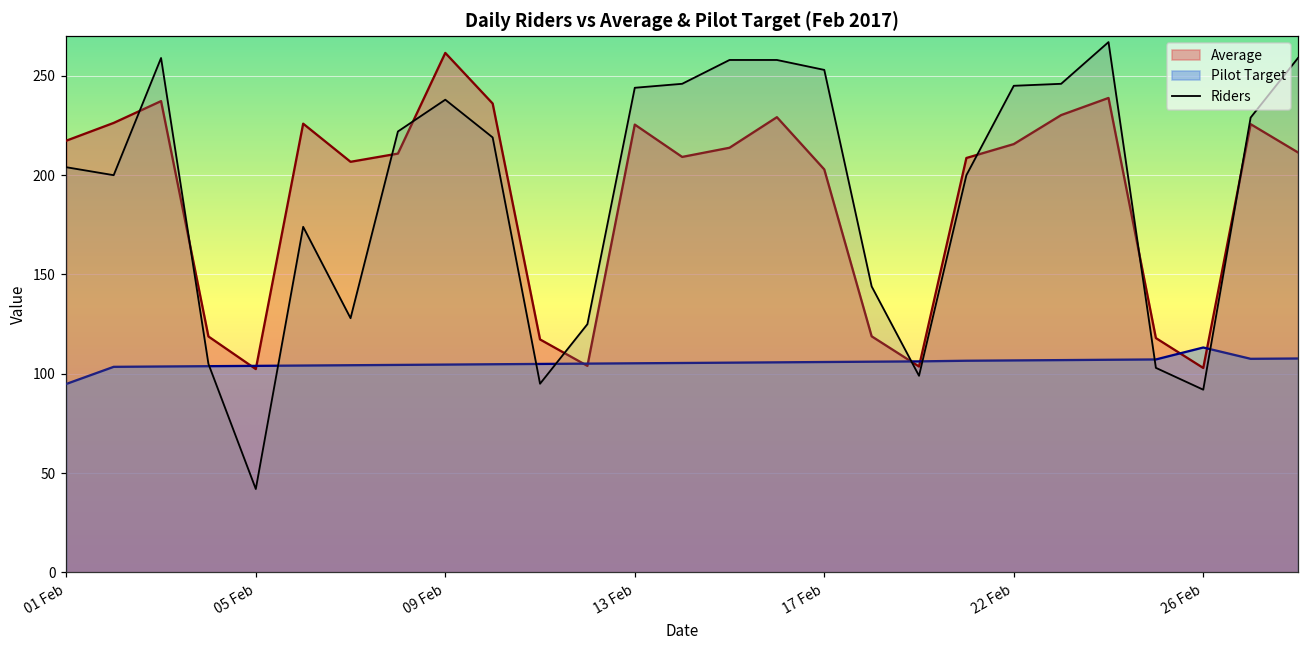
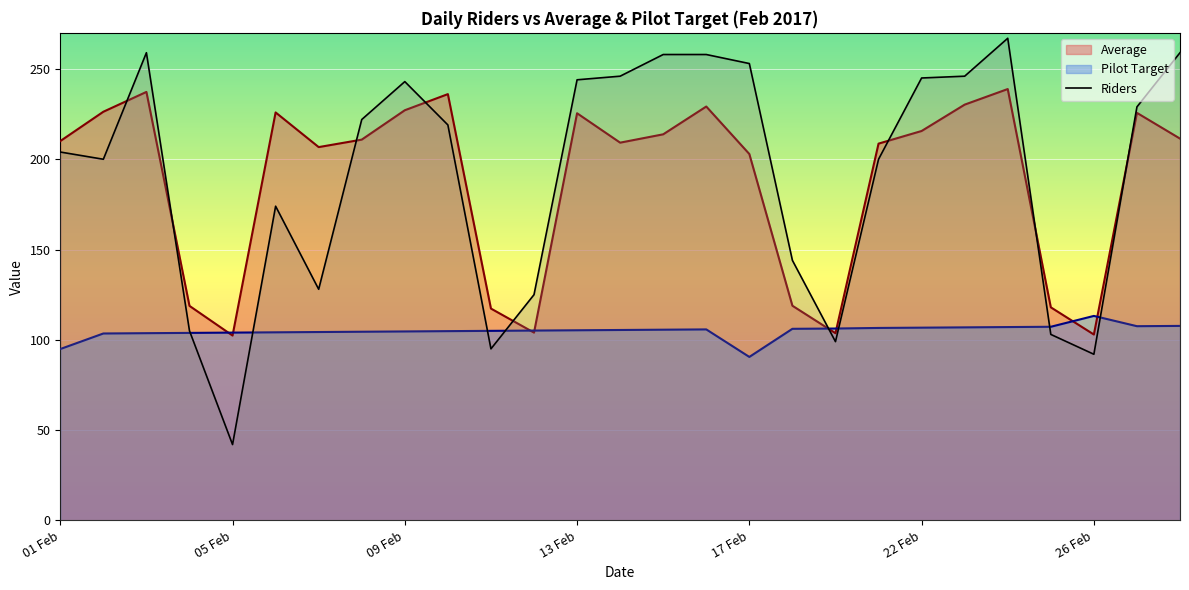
Average, 01 Feb: 217 -> 210
Average, 09 Feb: 262 -> 227
Riders, 09 Feb: 238 -> 243
Pilot Target, 17 Feb: 106 -> 91
